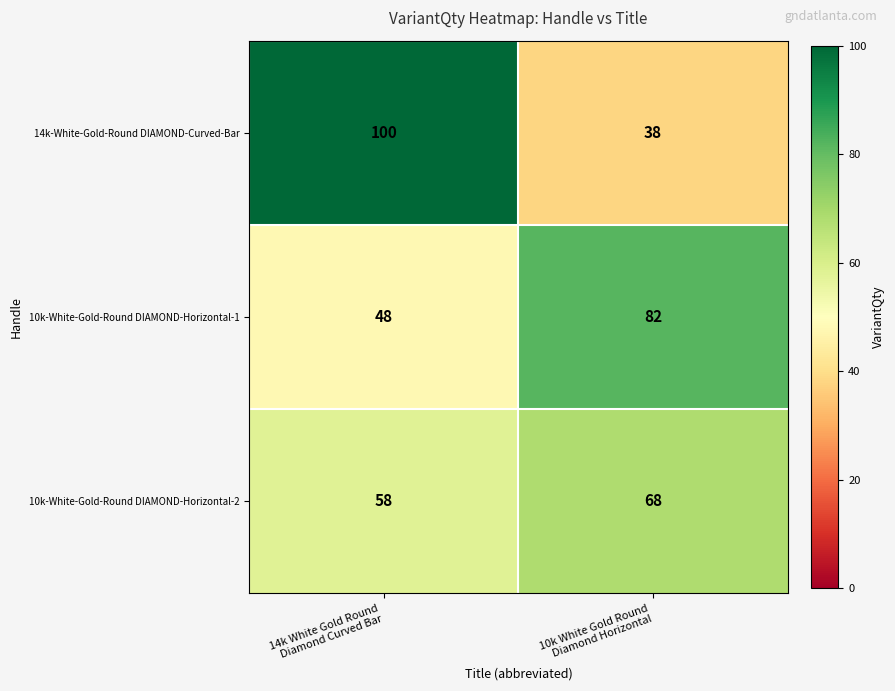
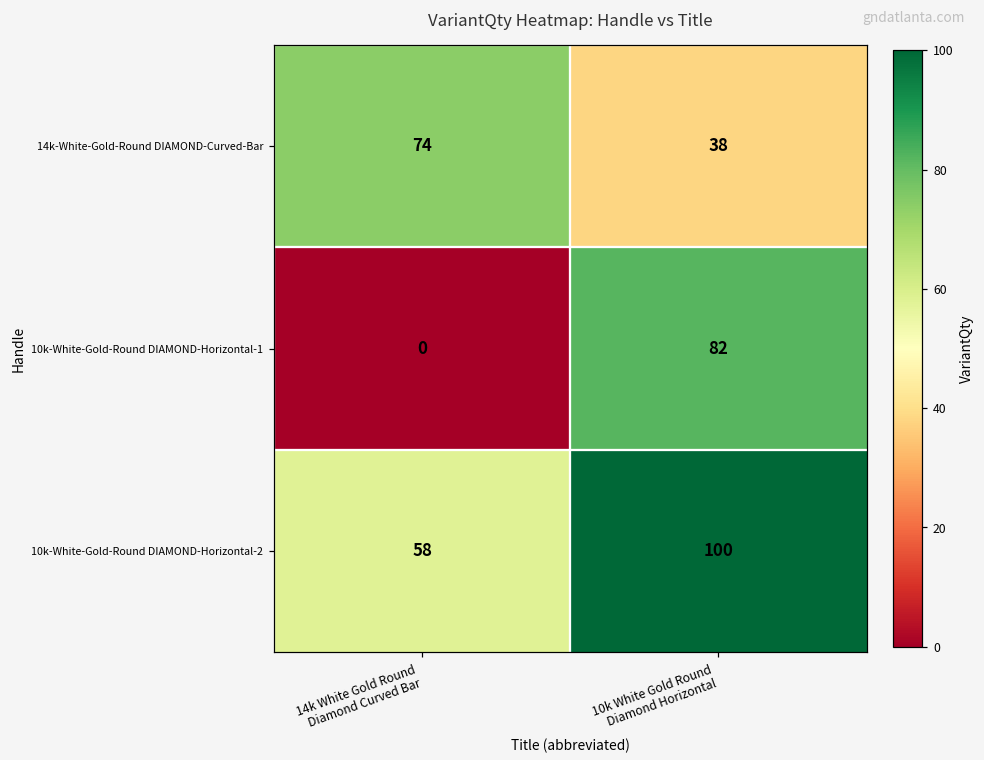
14k-White-Gold-Round DIAMOND-Curved-Bar, 14k White Gold Round Diamond Curved Bar: 100 -> 74
10k-White-Gold-Round DIAMOND-Horizontal-1, 14k White Gold Round Diamond Curved Bar: 48 -> 0
10k-White-Gold-Round DIAMOND-Horizontal-2, 10k White Gold Round Diamond Horizontal: 68 -> 100
